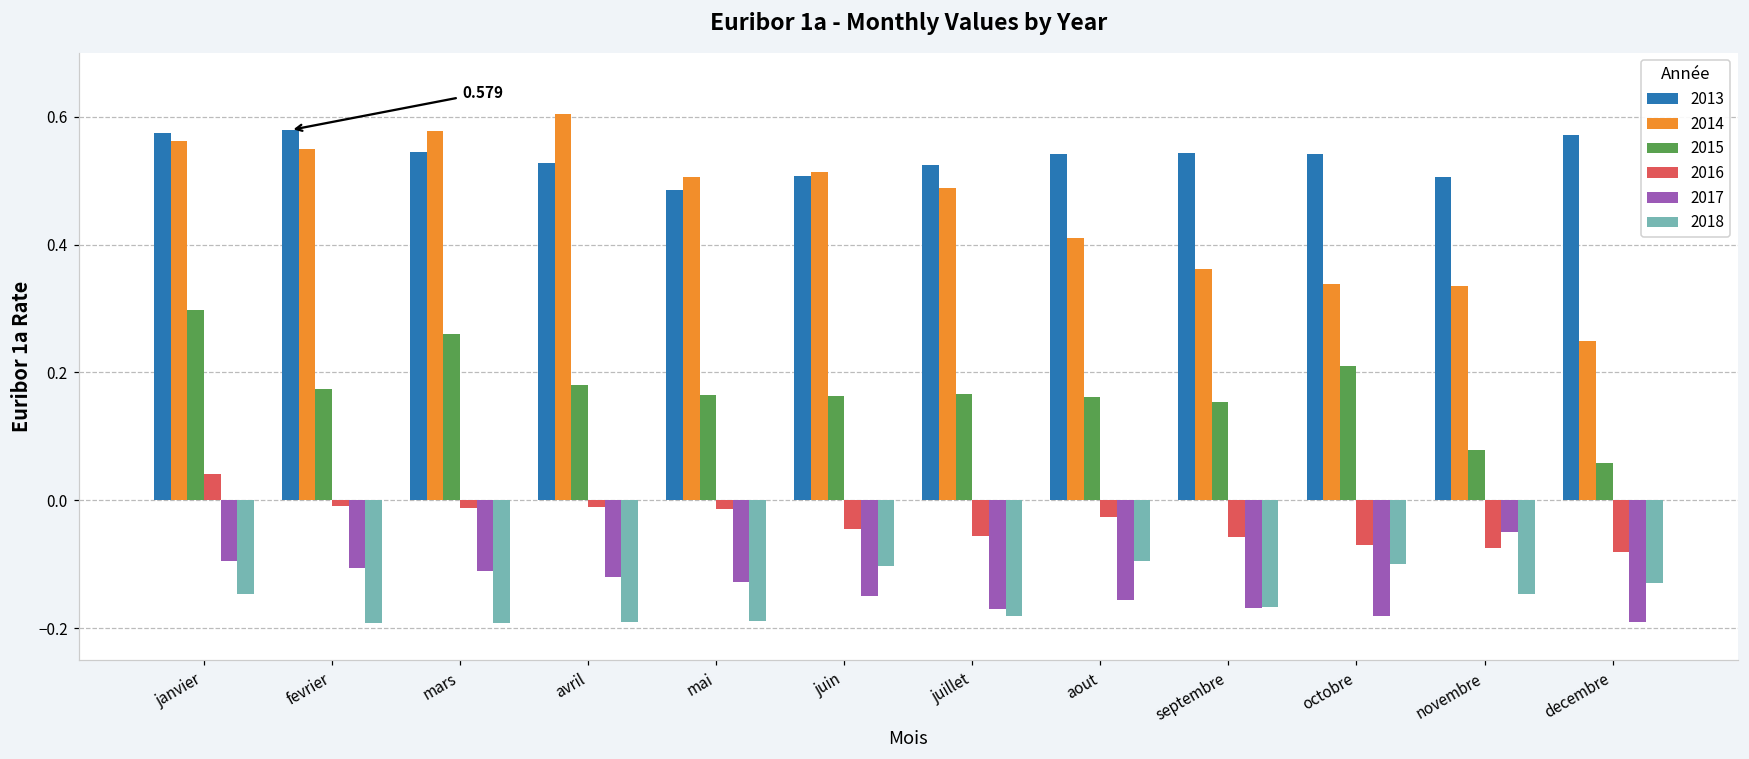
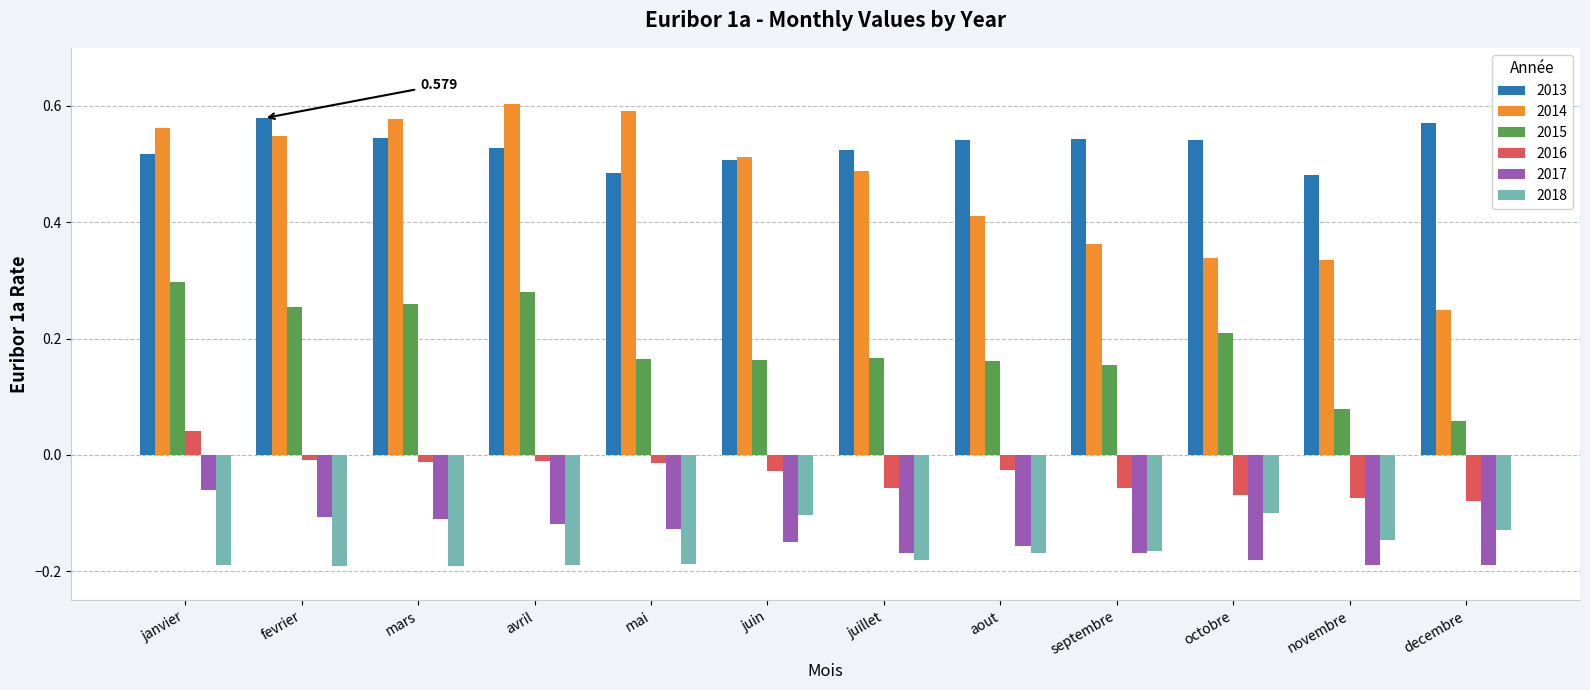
2013, janvier: 0.58 -> 0.52
2017, janvier: -0.10 -> -0.06
2018, janvier: -0.15 -> -0.19
2015, fevrier: 0.17 -> 0.26
2015, avril: 0.18 -> 0.28
2014, mai: 0.51 -> 0.59
2016, juin: -0.04 -> -0.03
2018, aout: -0.10 -> -0.17
2013, novembre: 0.51 -> 0.48
2017, novembre: -0.05 -> -0.19
